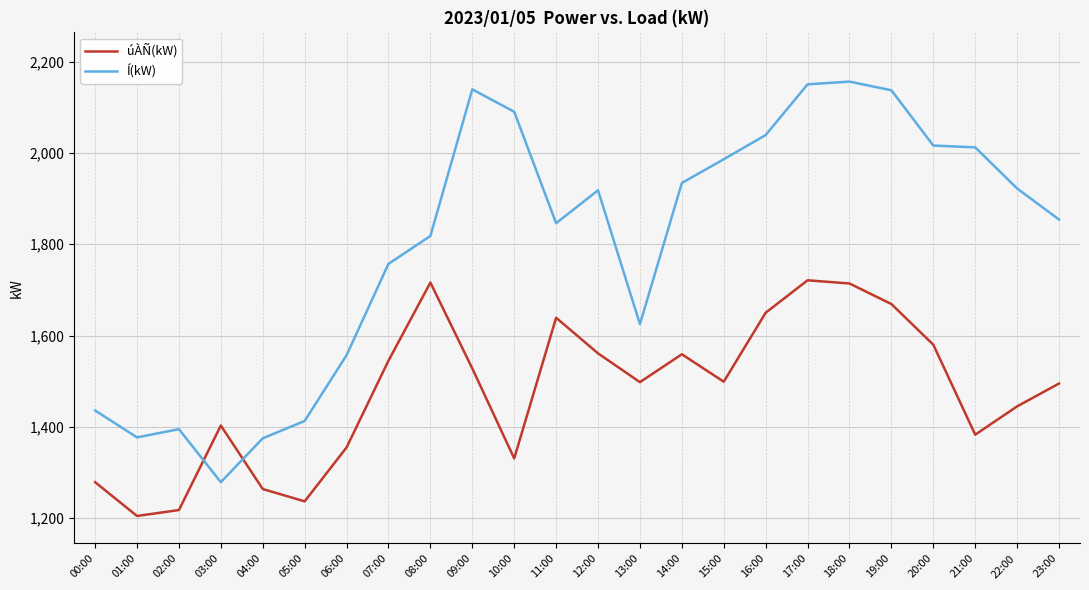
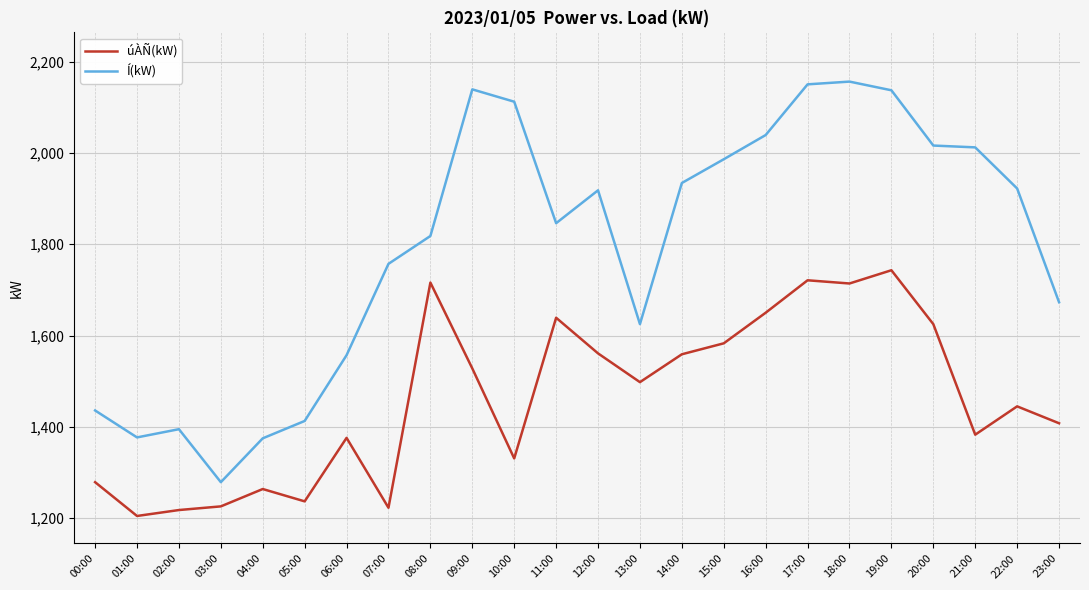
úÀÑ(kW), 03:00: 1,400 -> 1,230
úÀÑ(kW), 06:00: 1,360 -> 1,380
úÀÑ(kW), 07:00: 1,550 -> 1,220
Í(kW), 10:00: 2,090 -> 2,110
úÀÑ(kW), 15:00: 1,500 -> 1,580
úÀÑ(kW), 19:00: 1,670 -> 1,740
úÀÑ(kW), 20:00: 1,580 -> 1,630
úÀÑ(kW), 23:00: 1,500 -> 1,410
Í(kW), 23:00: 1,850 -> 1,670
